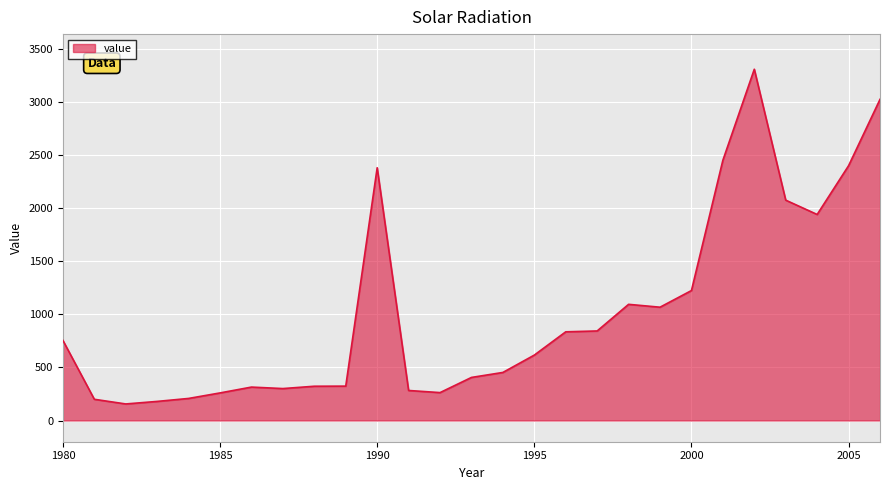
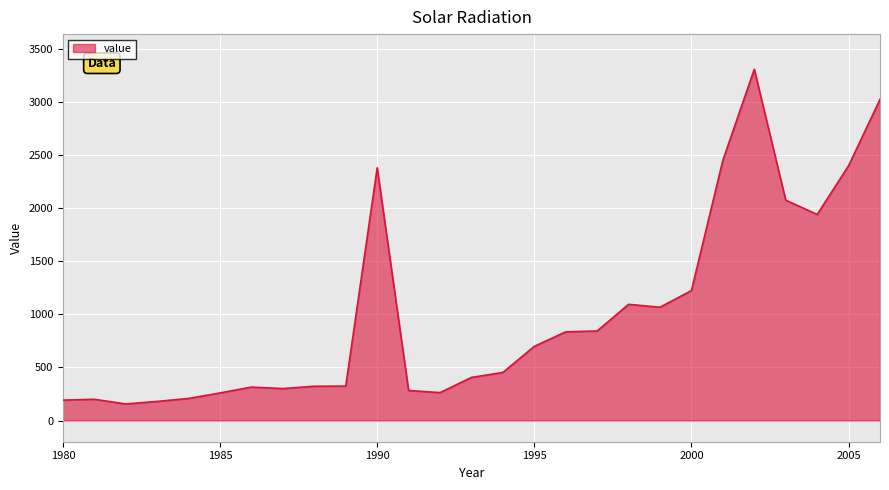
1980: 760 -> 190
1995: 620 -> 700
